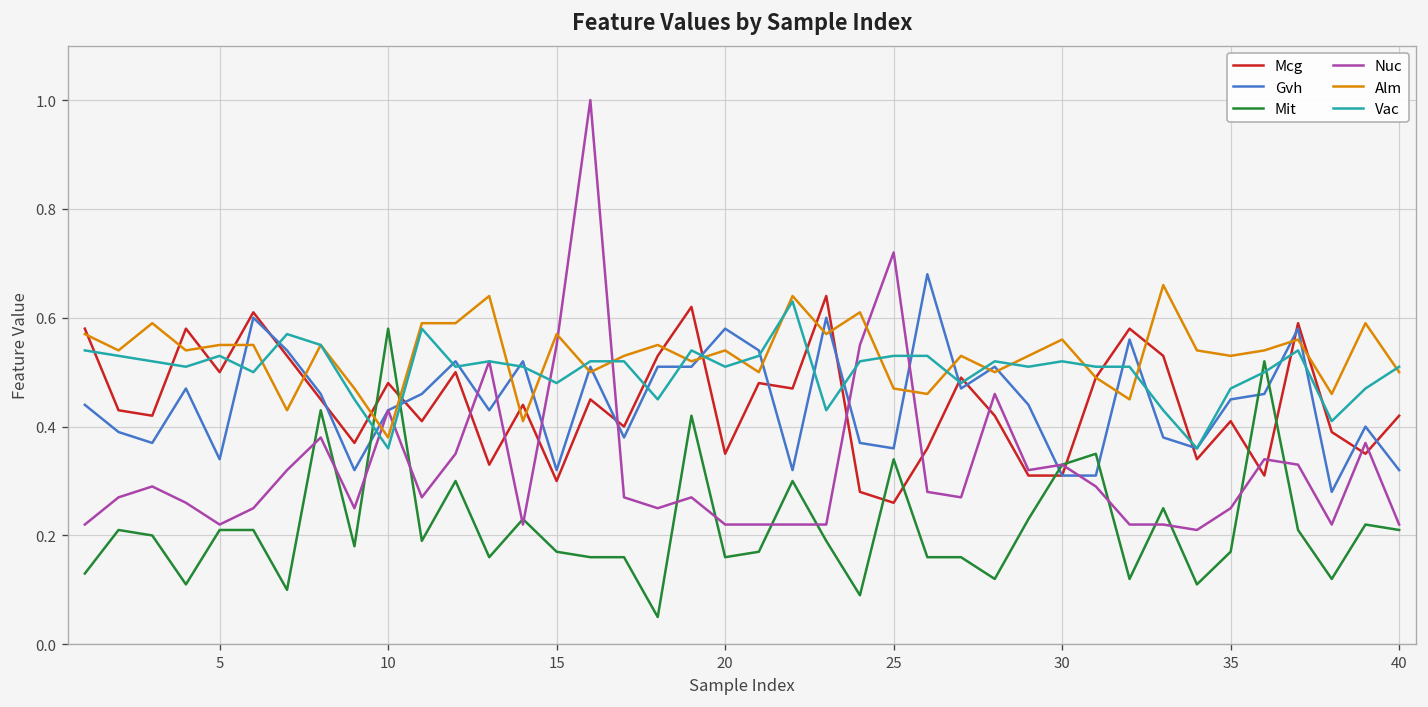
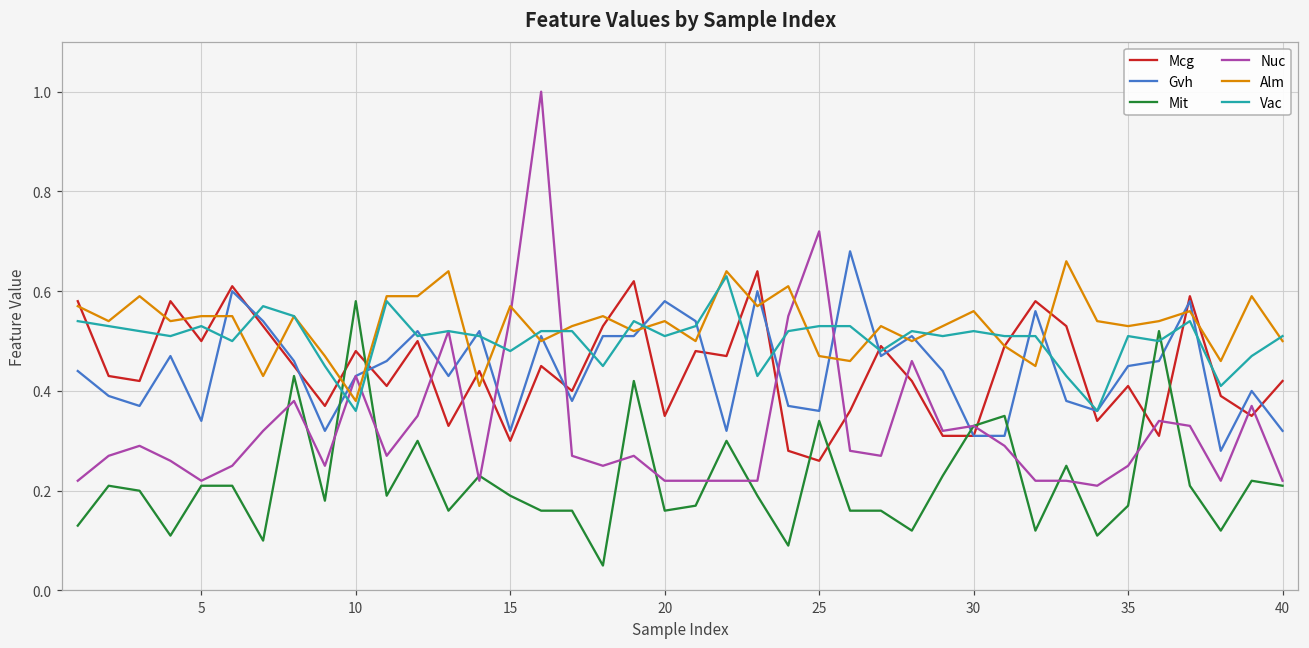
Mit, 15: 0.17 -> 0.19
Vac, 35: 0.47 -> 0.51
